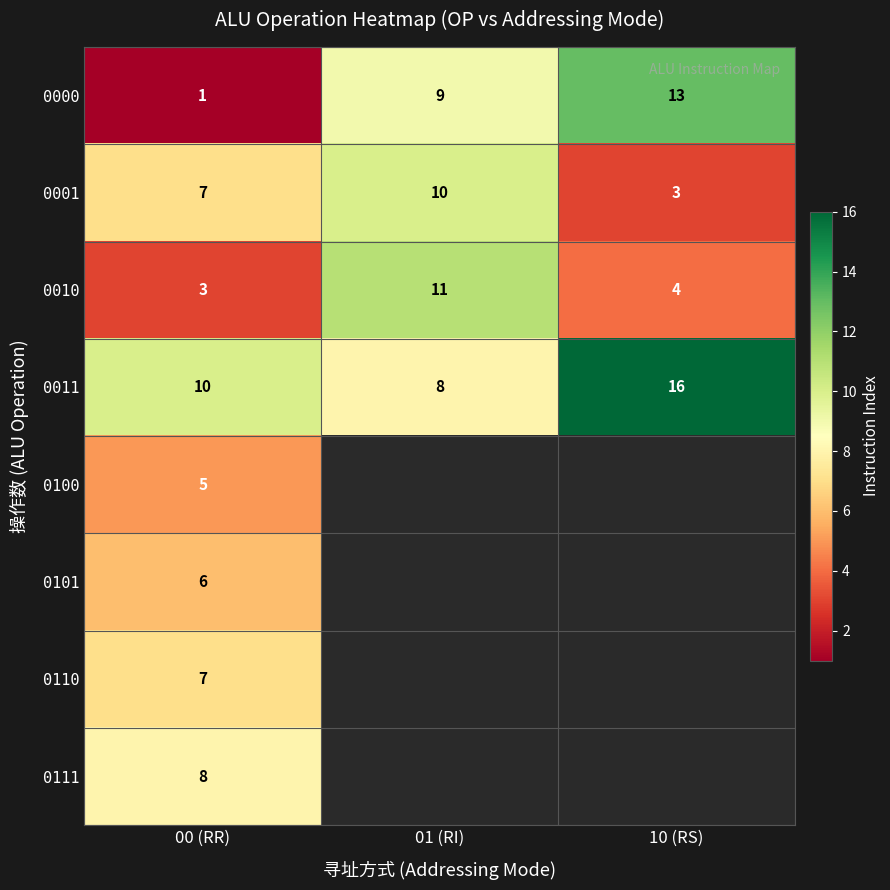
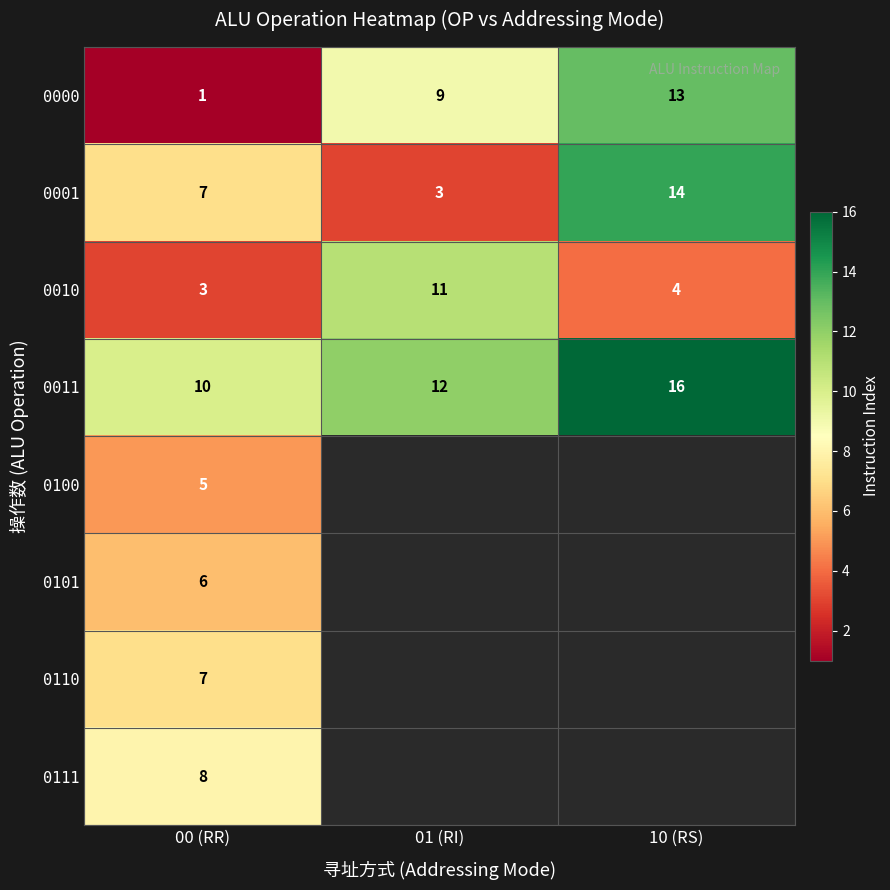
0001, 01 (RI): 10 -> 3
0001, 10 (RS): 3 -> 14
0011, 01 (RI): 8 -> 12
